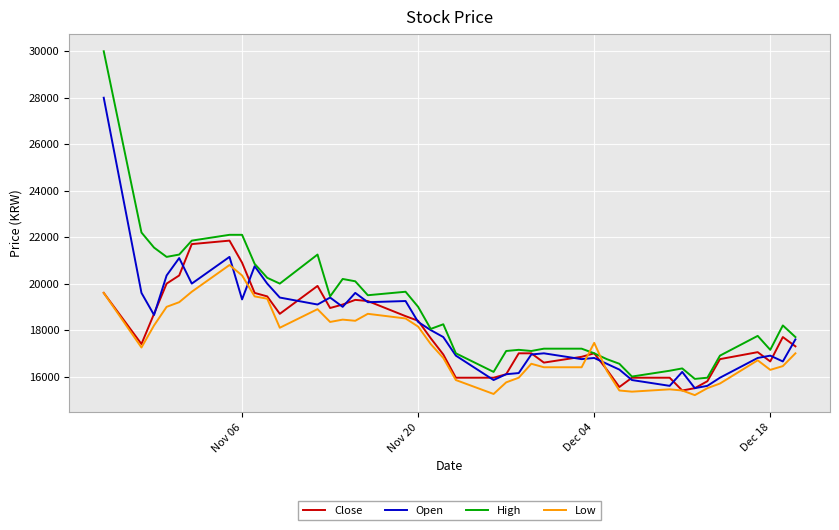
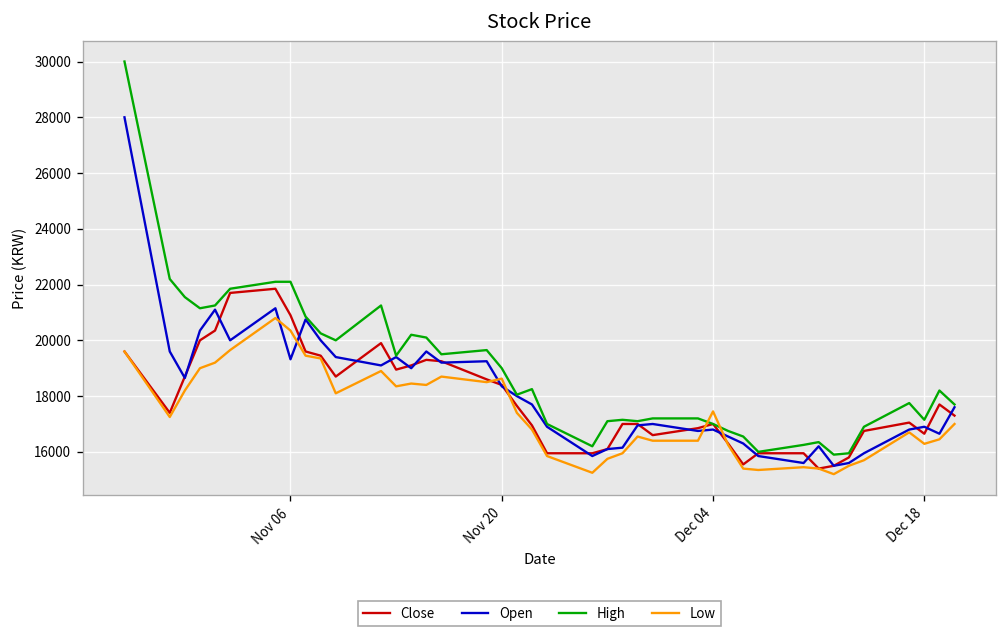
Low, Nov 20: 18200 -> 18600
